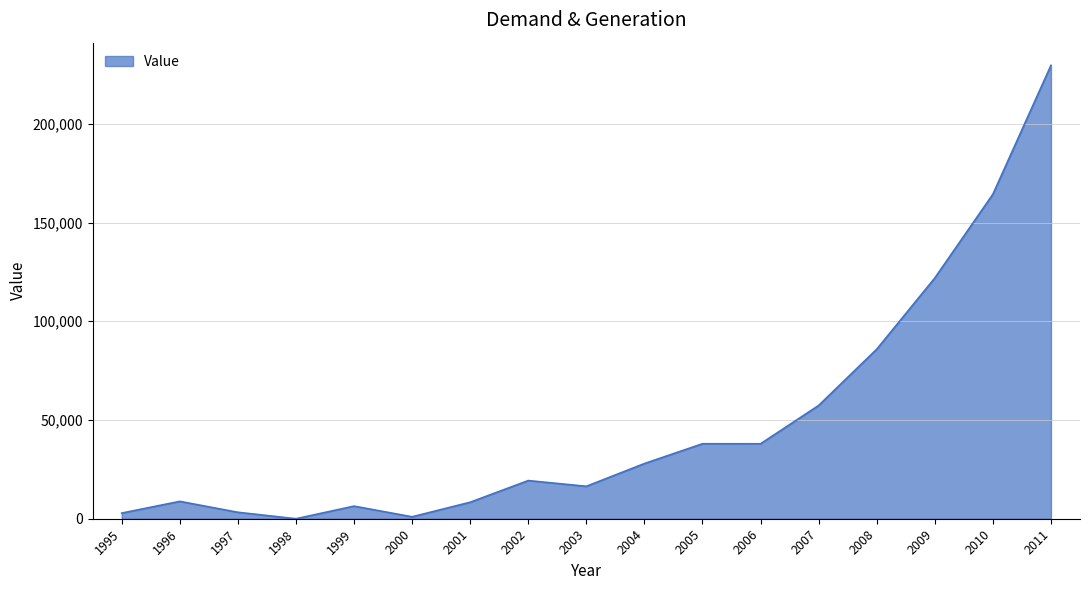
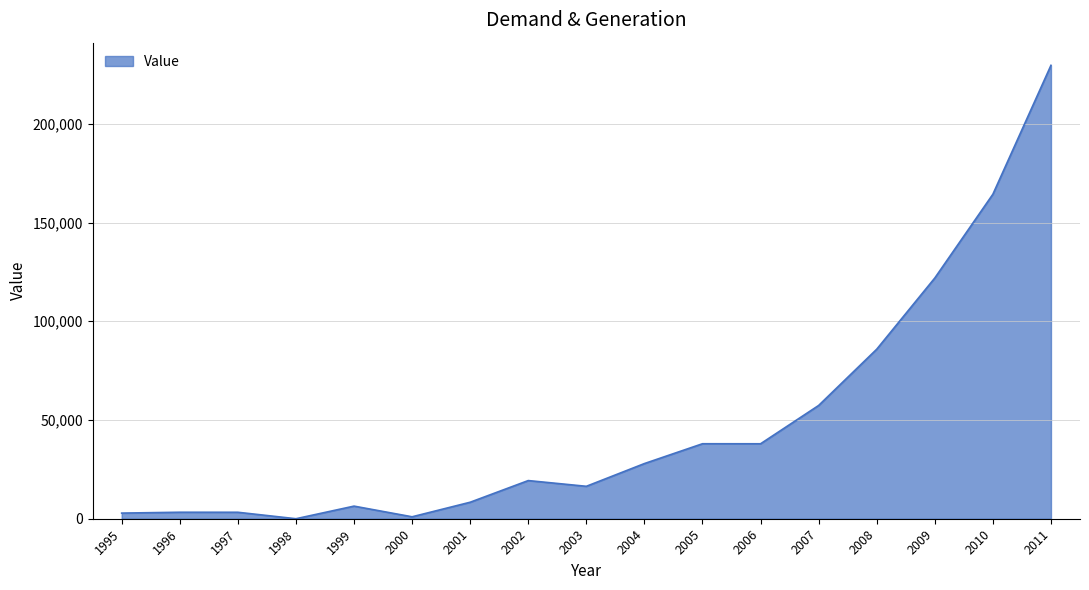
1996: 9,000 -> 3,000
